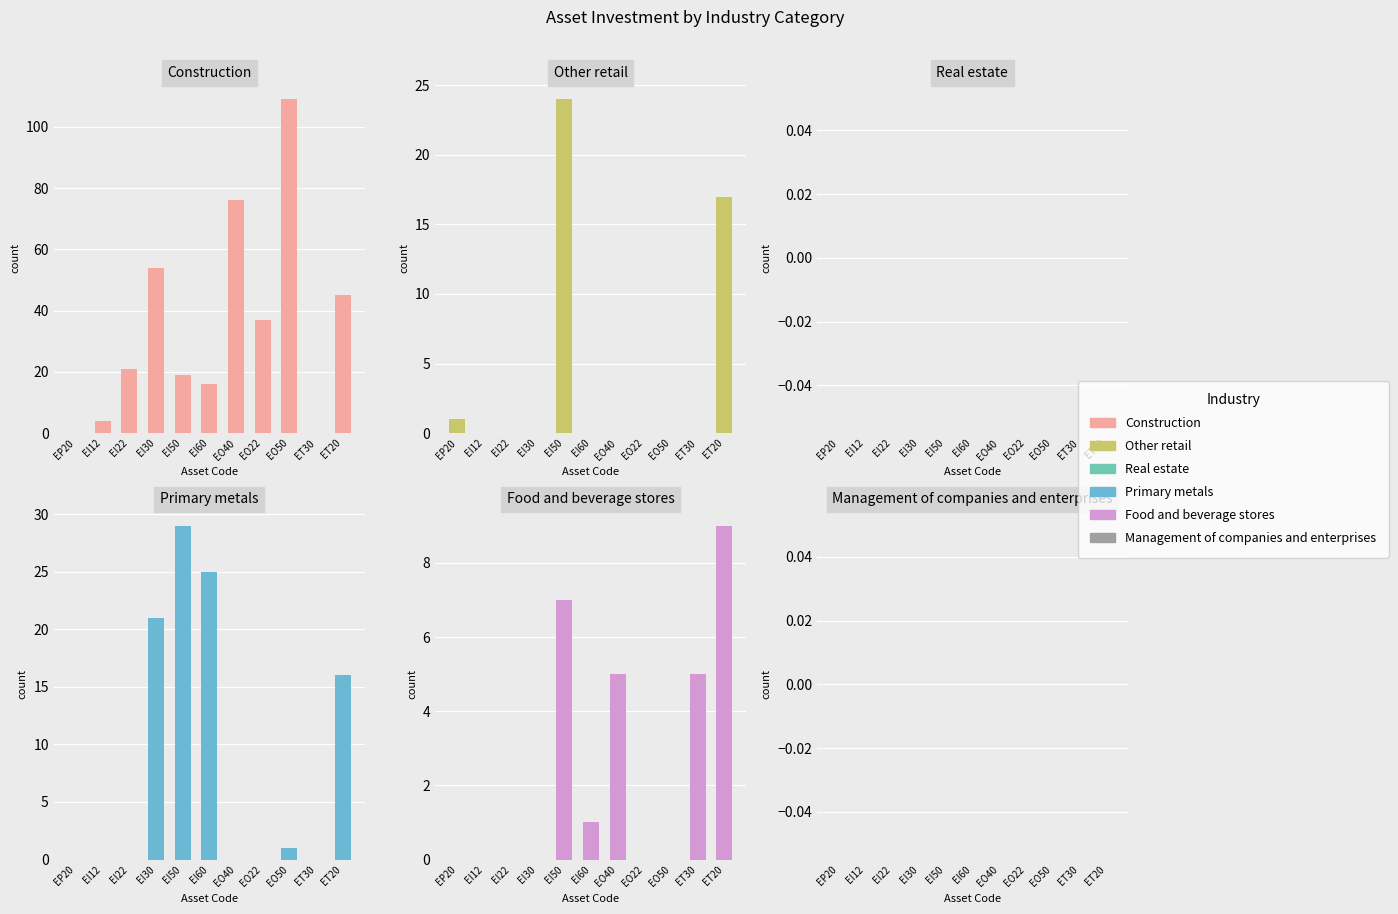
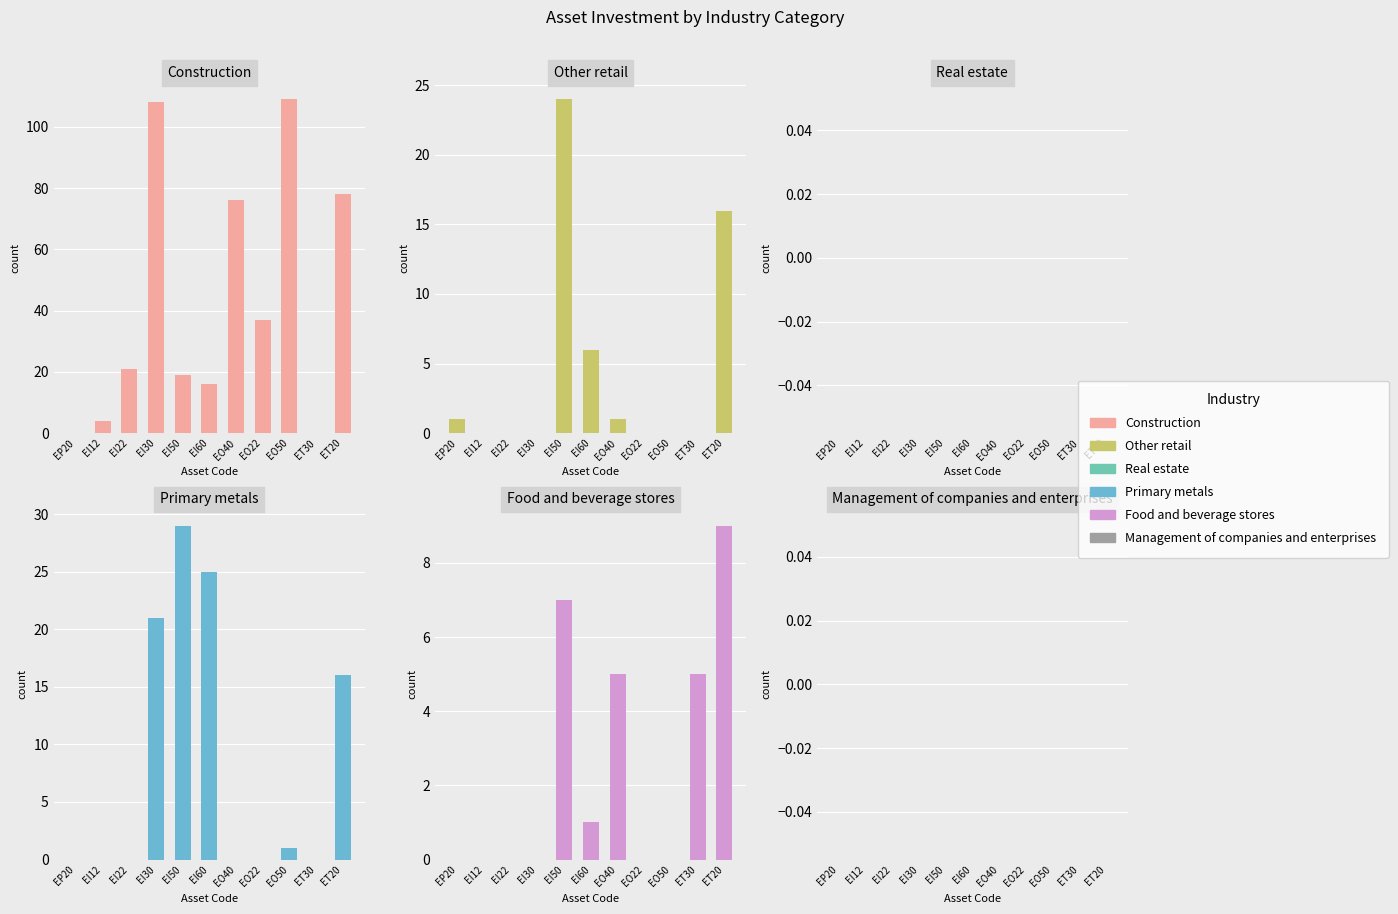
Construction, EI30: 54 -> 108
Construction, ET20: 45 -> 78
Other retail, EI60: 0 -> 6
Other retail, EO40: 0 -> 1
Other retail, ET20: 17 -> 16
